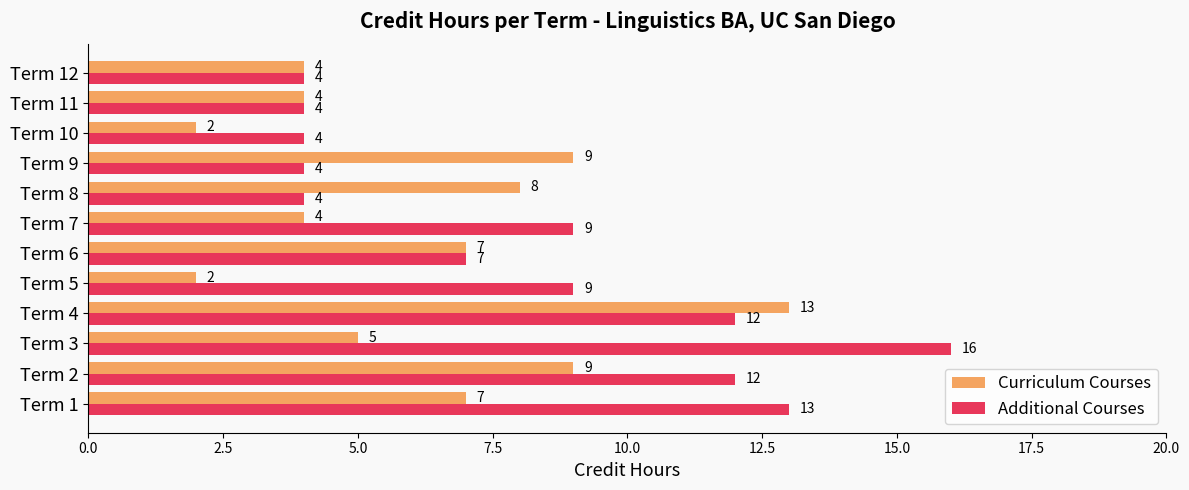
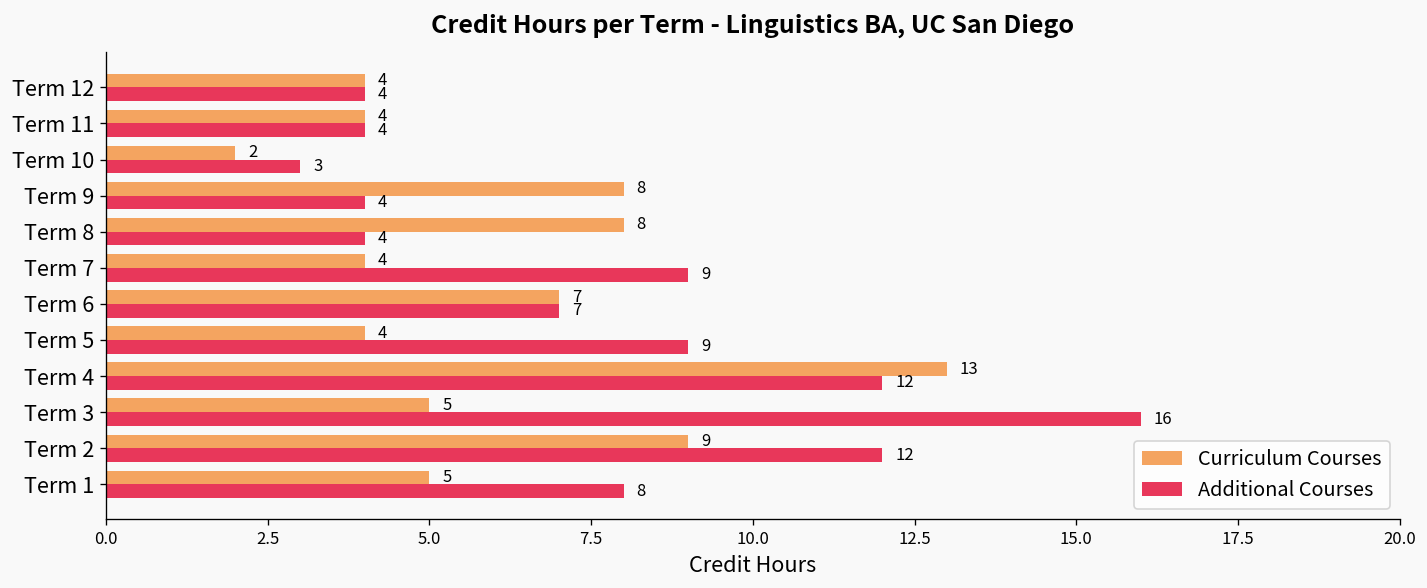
Additional Courses, Term 10: 4 -> 3
Curriculum Courses, Term 9: 9 -> 8
Curriculum Courses, Term 5: 2 -> 4
Curriculum Courses, Term 1: 7 -> 5
Additional Courses, Term 1: 13 -> 8
